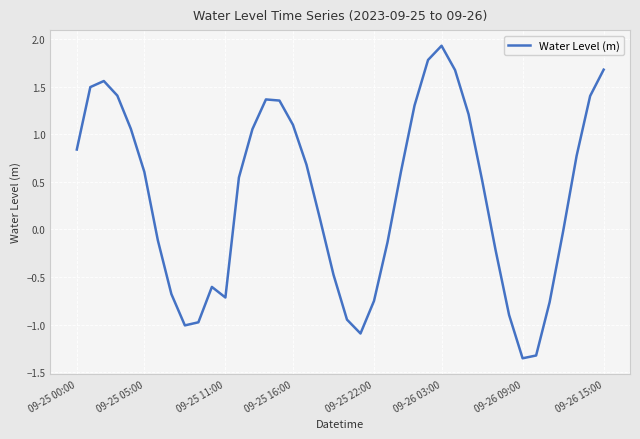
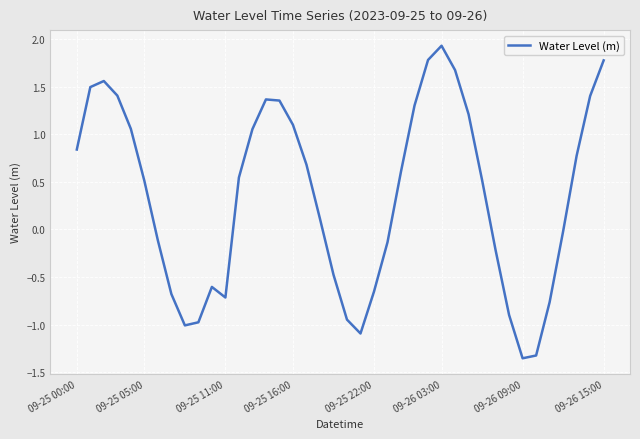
09-25 05:00: 0.6 -> 0.5
09-25 22:00: -0.8 -> -0.7
09-26 15:00: 1.7 -> 1.8
